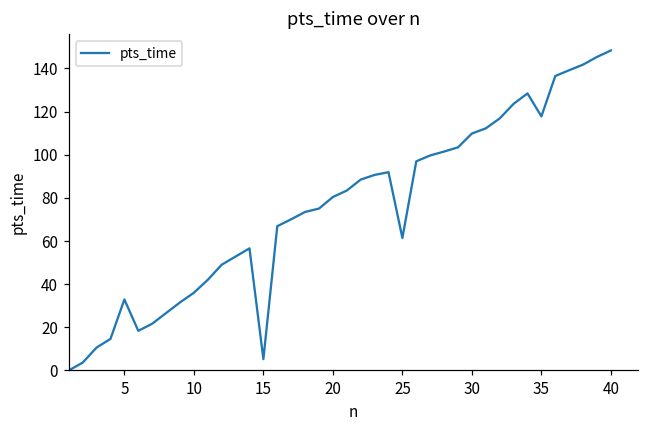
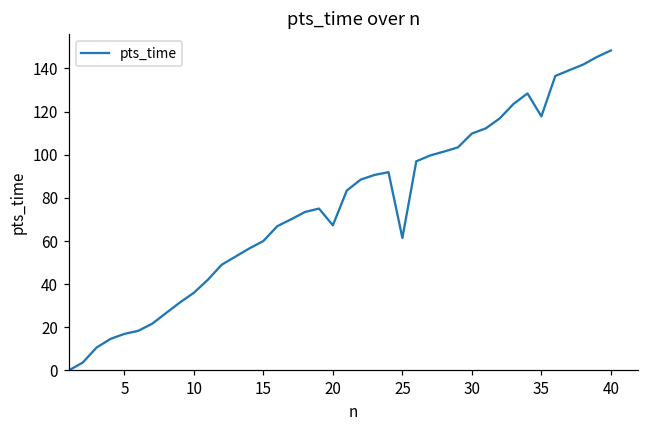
5: 33 -> 17
15: 5 -> 60
20: 80 -> 67
